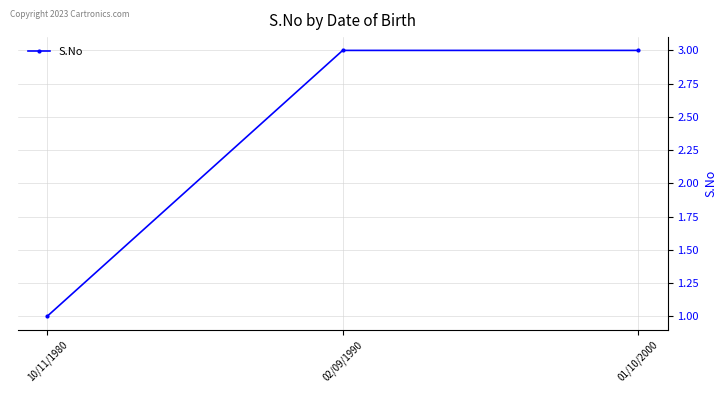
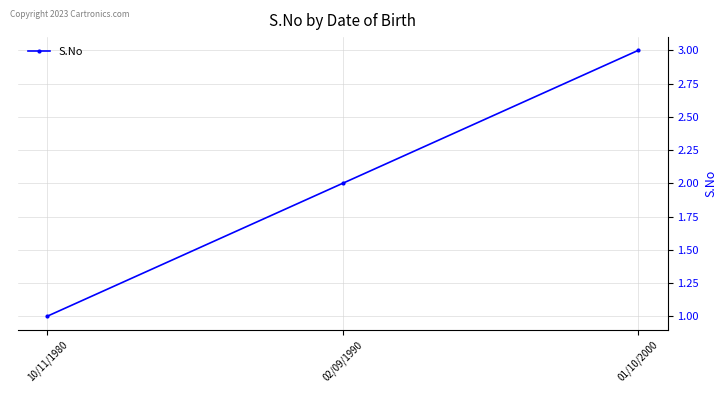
02/09/1990: 3 -> 2
